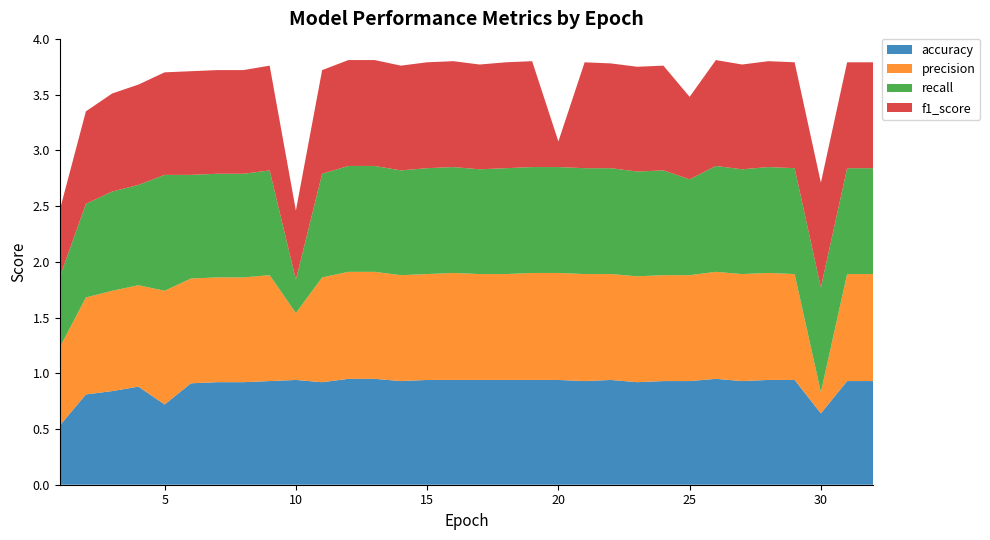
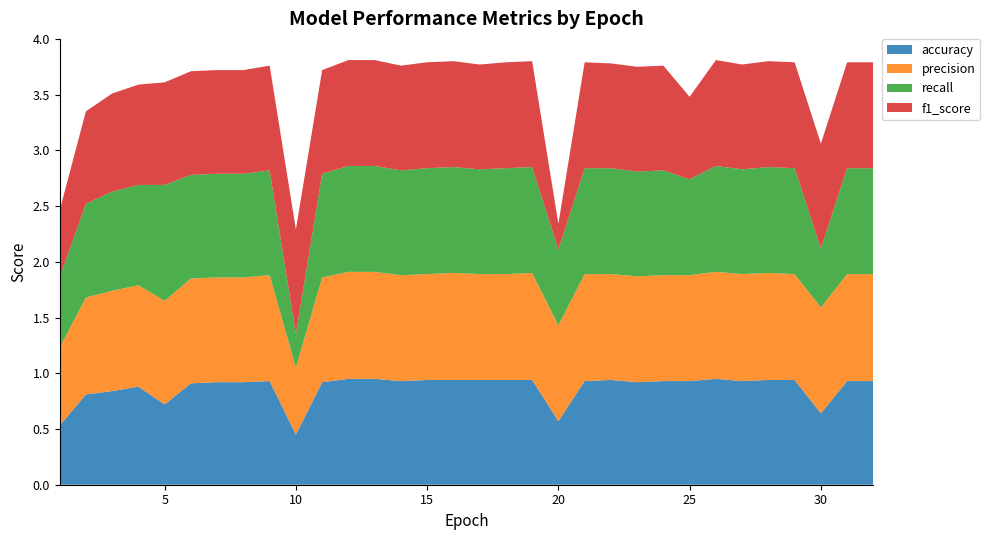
precision, 5: 1.02 -> 0.93
accuracy, 10: 0.94 -> 0.45
f1_score, 10: 0.62 -> 0.94
accuracy, 20: 0.94 -> 0.57
precision, 20: 0.96 -> 0.86
recall, 20: 0.95 -> 0.68
precision, 30: 0.19 -> 0.95
recall, 30: 0.94 -> 0.53
